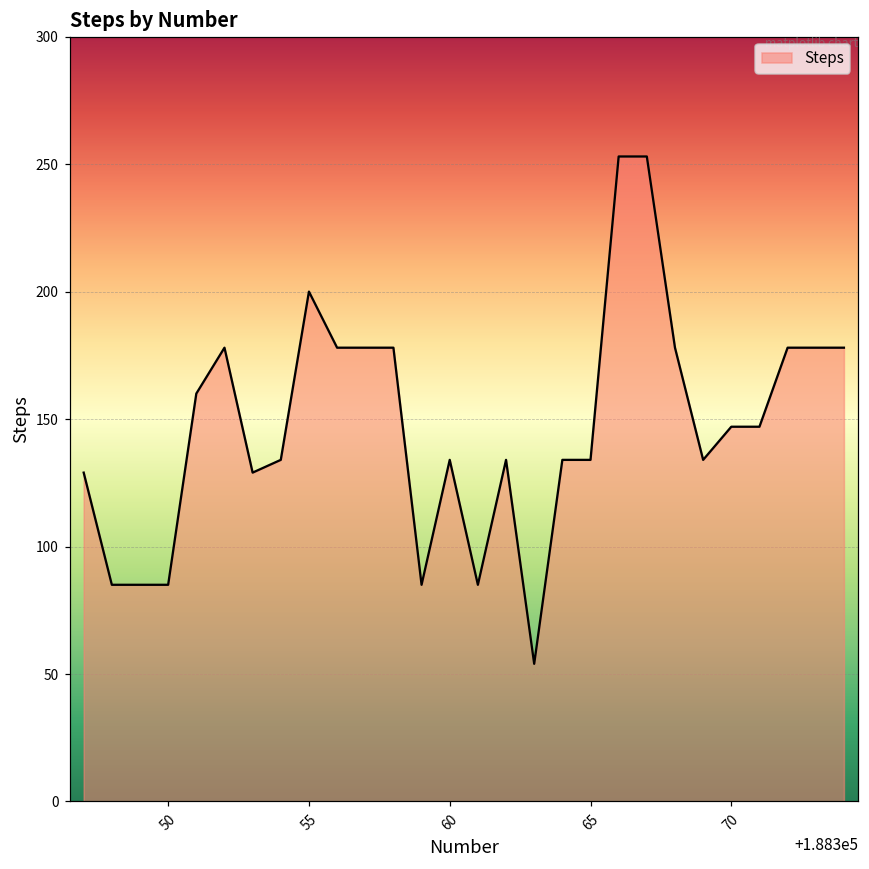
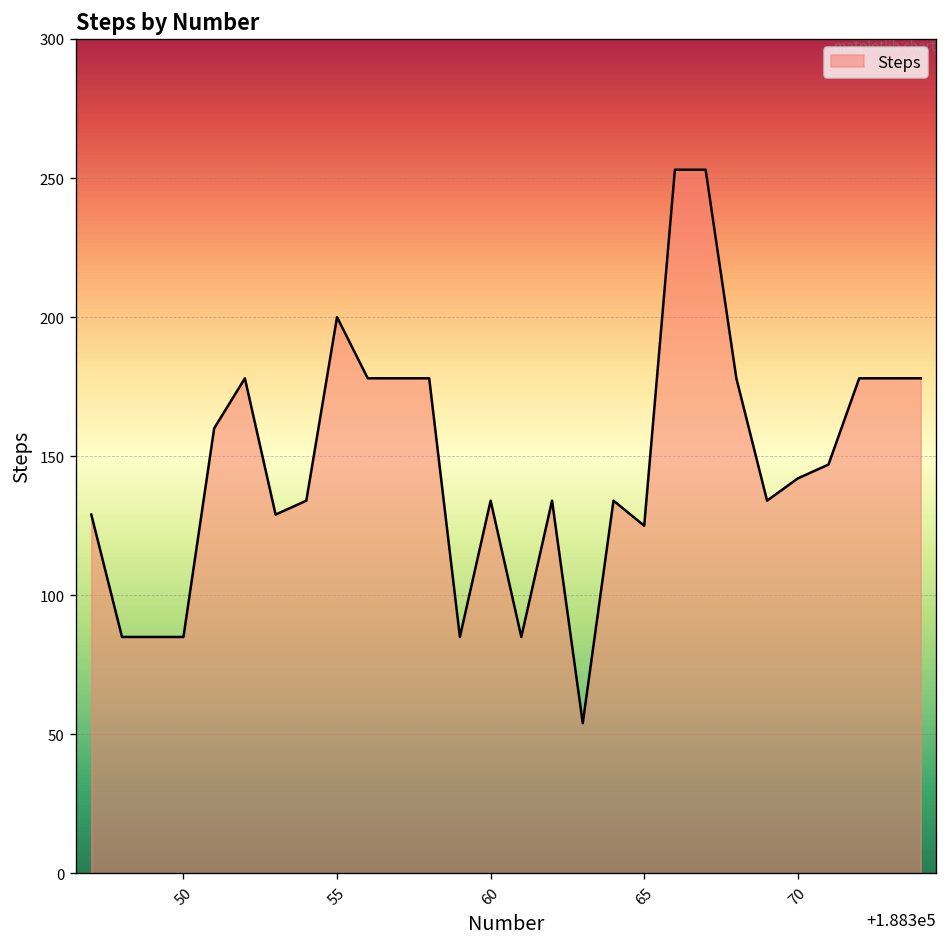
65: 134 -> 125
70: 147 -> 142
